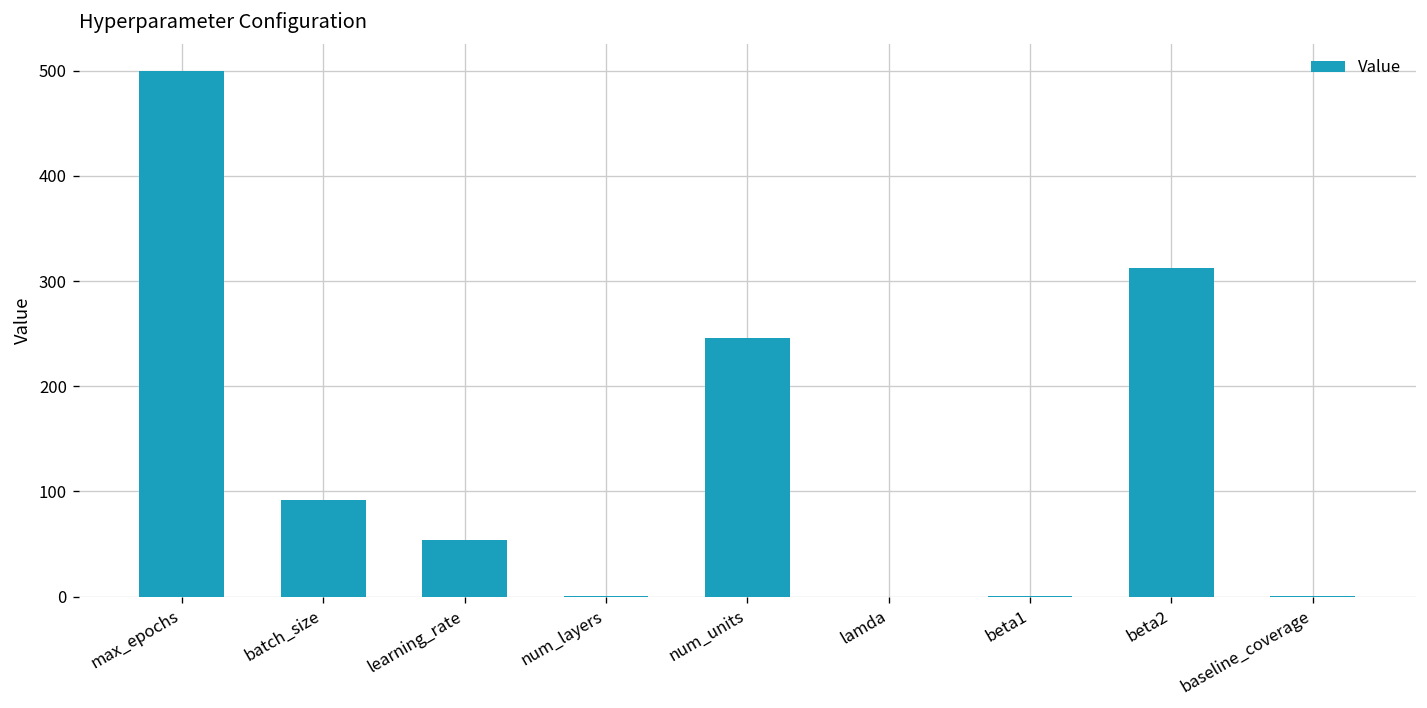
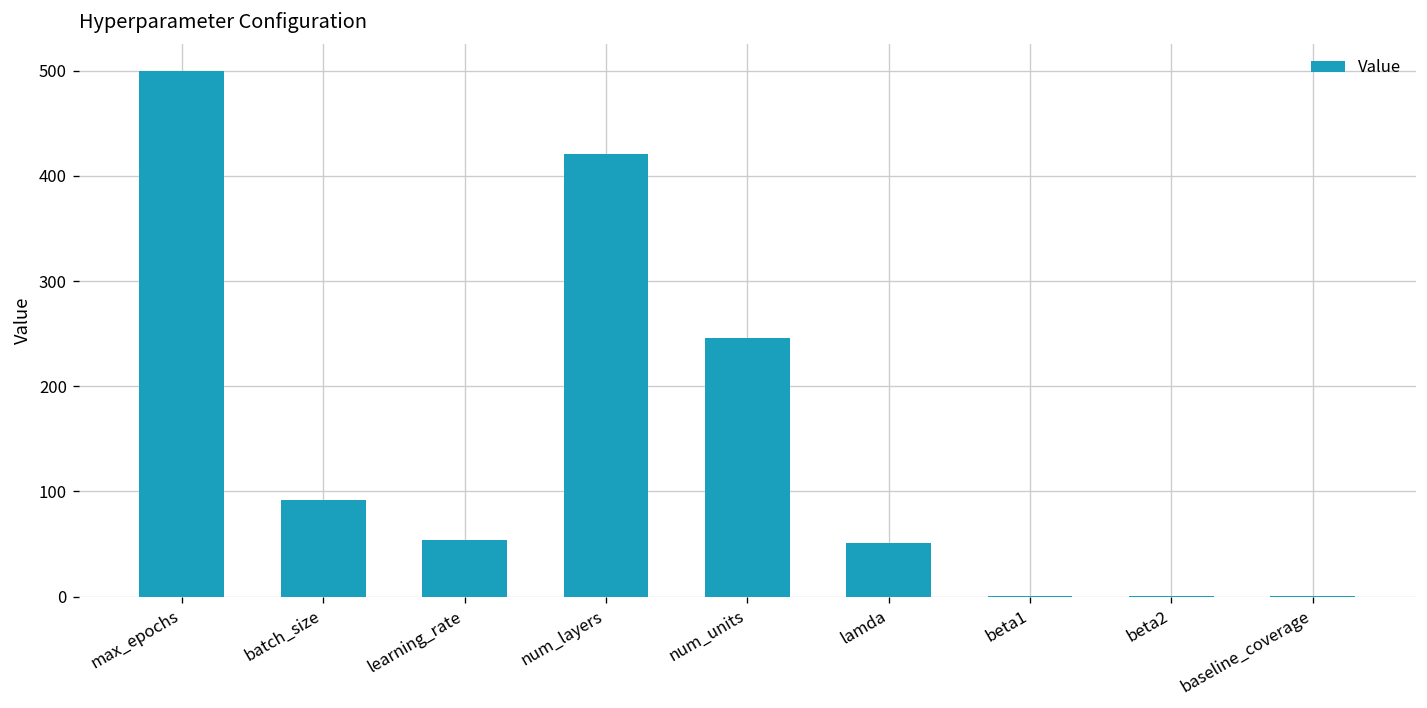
num_layers: 0 -> 420
lamda: 0 -> 50
beta2: 310 -> 0
